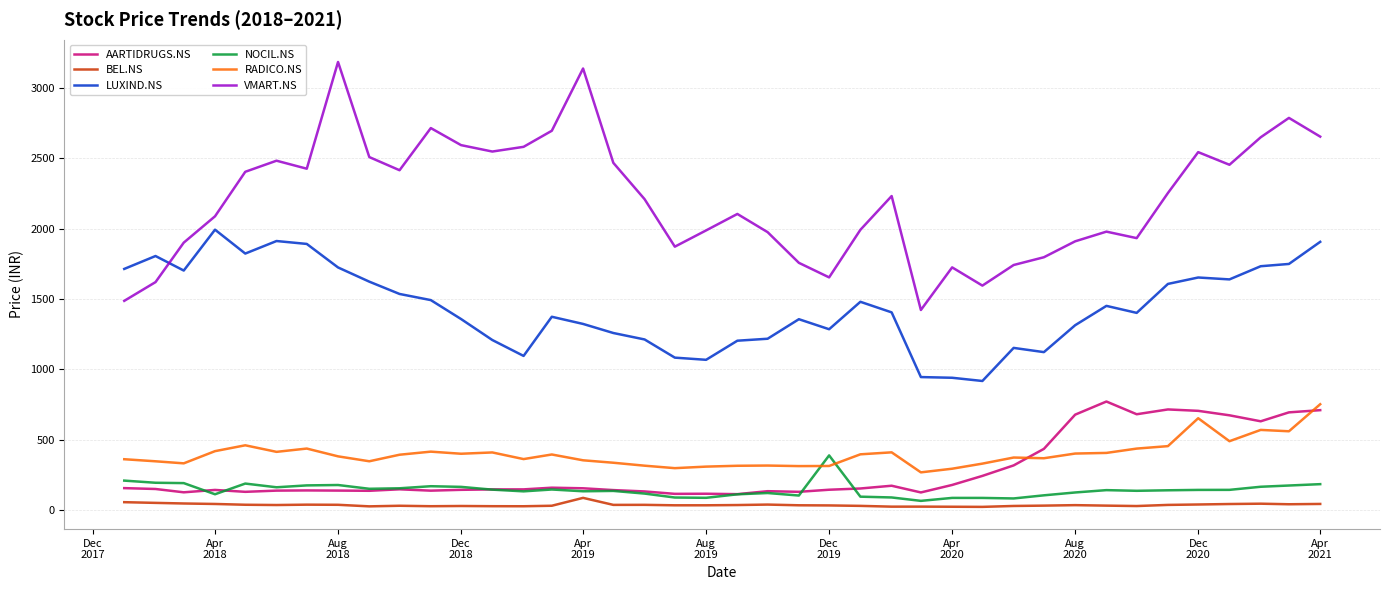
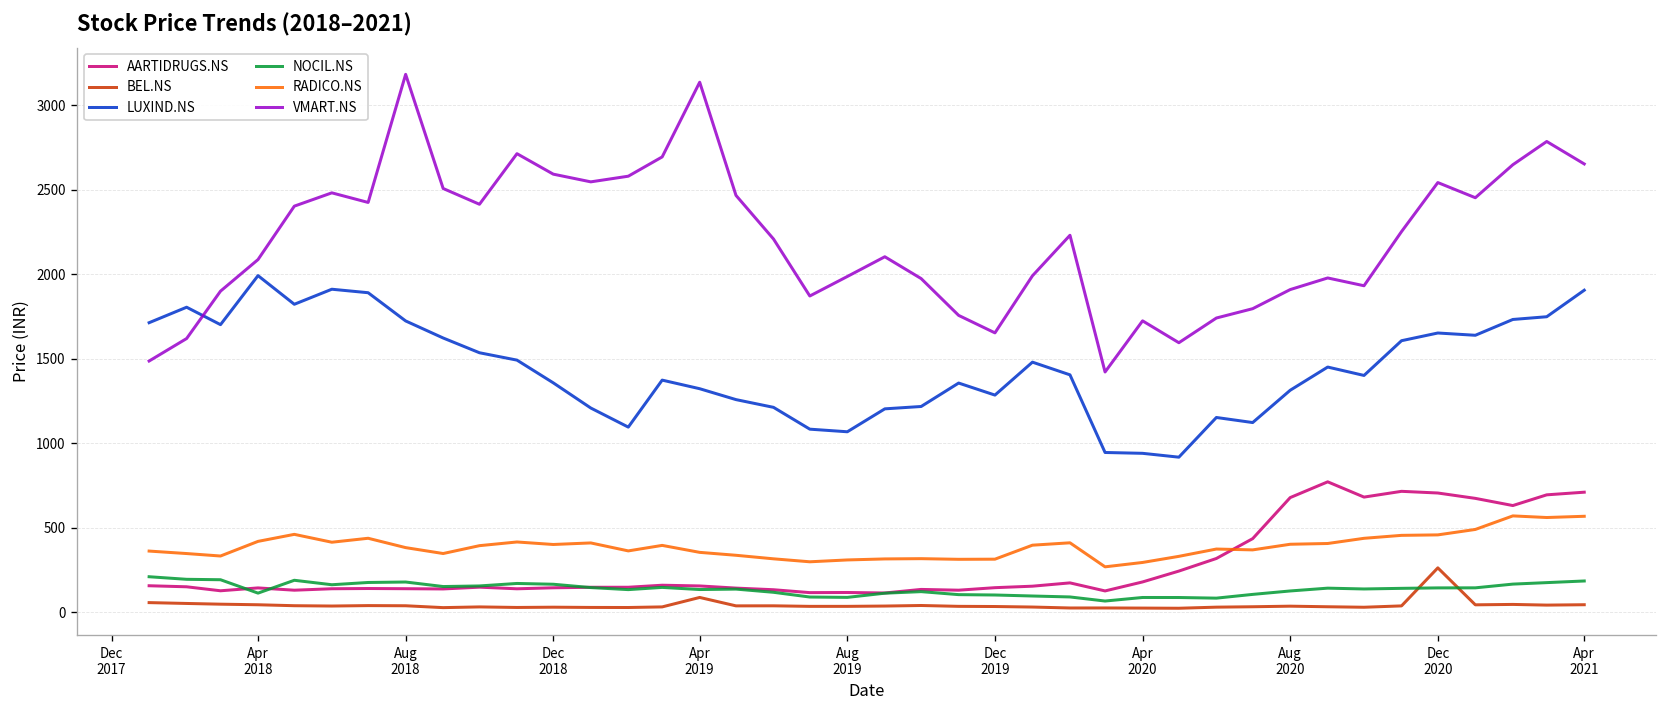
NOCIL.NS, Dec 2019: 390 -> 100
BEL.NS, Dec 2020: 40 -> 260
RADICO.NS, Dec 2020: 650 -> 460
RADICO.NS, Apr 2021: 750 -> 570
